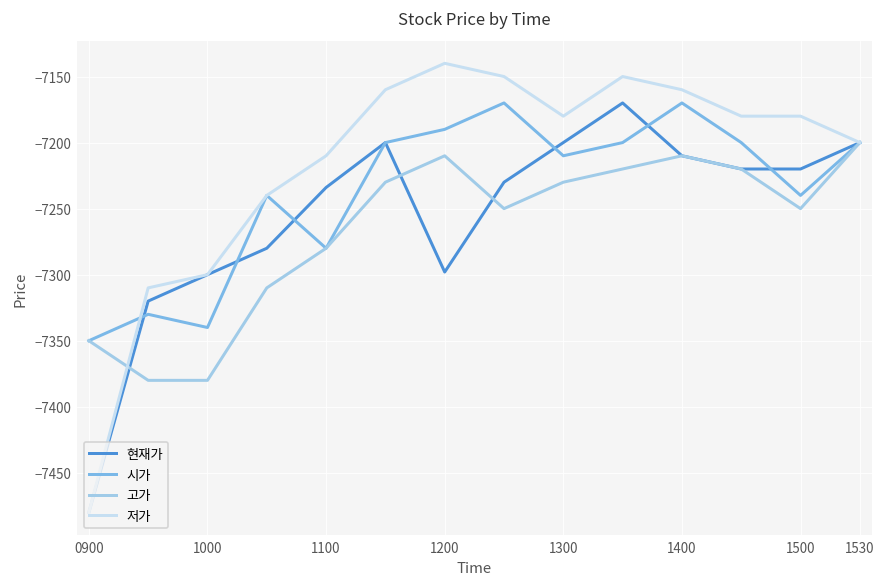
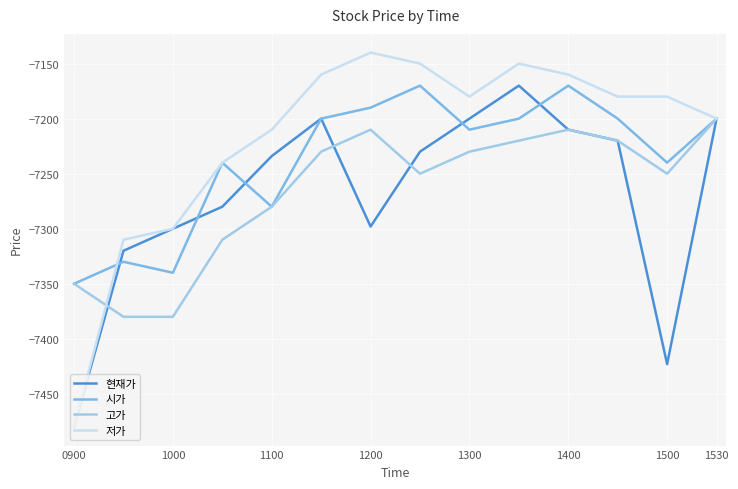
현재가, 1500: -7220 -> -7423
